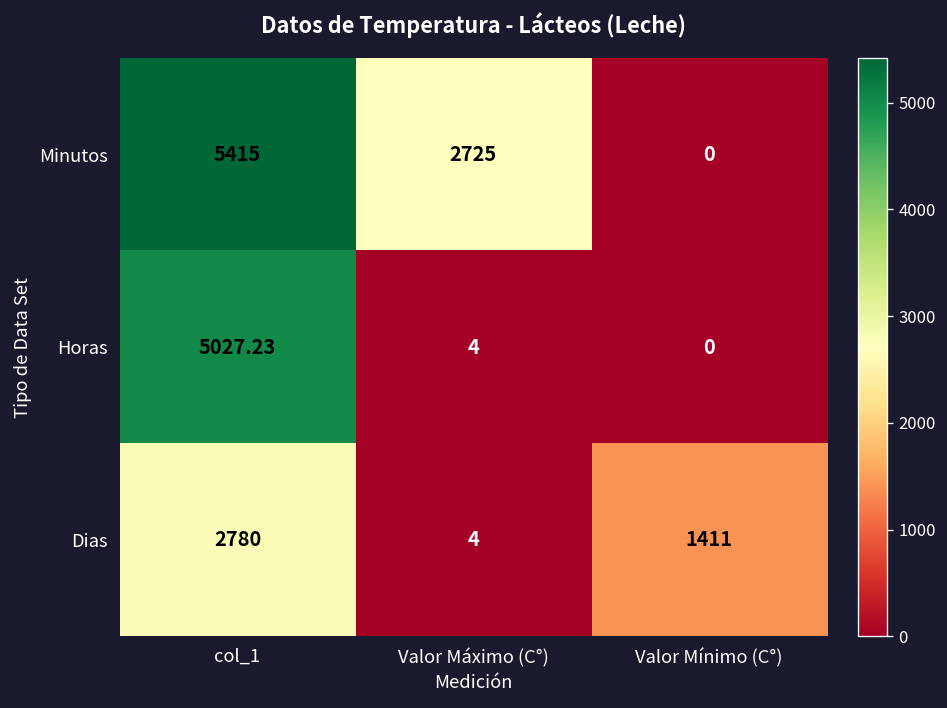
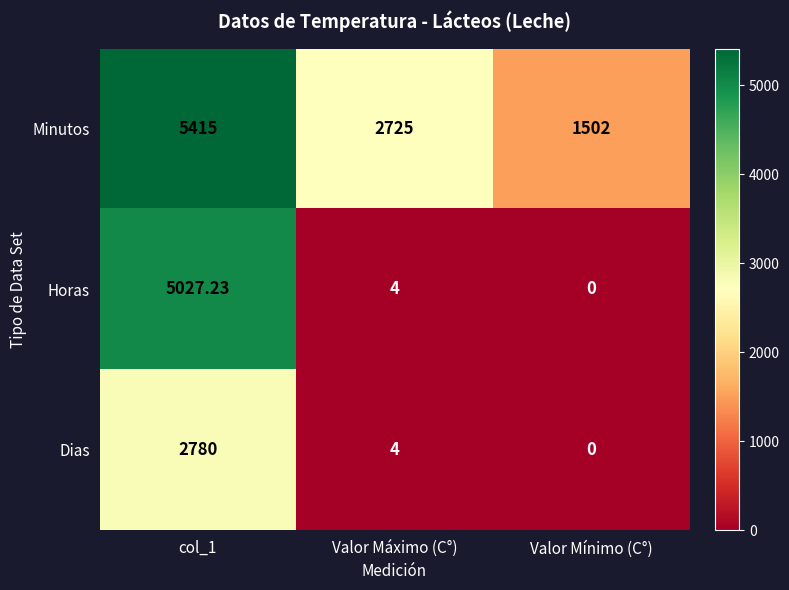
Minutos, Valor Mínimo (C°): 0 -> 1502
Dias, Valor Mínimo (C°): 1411 -> 0
